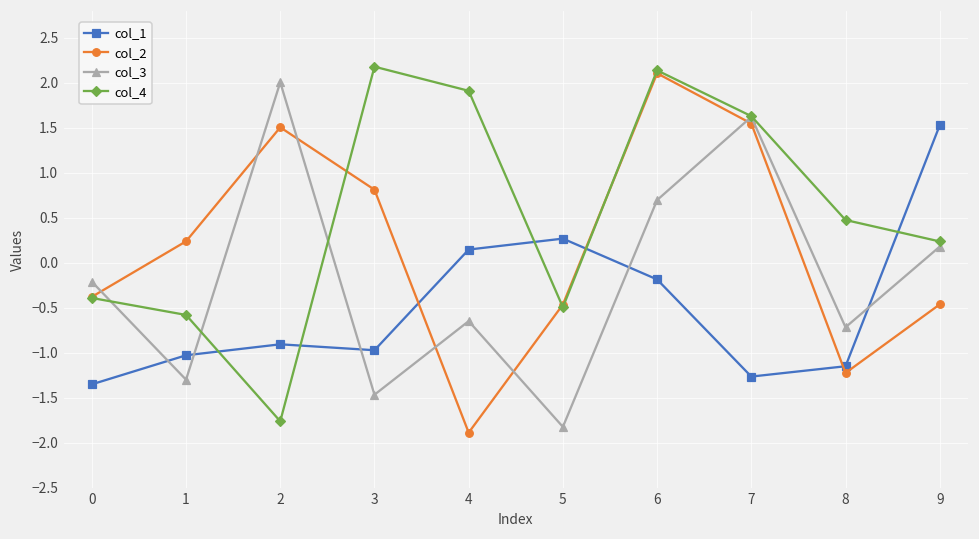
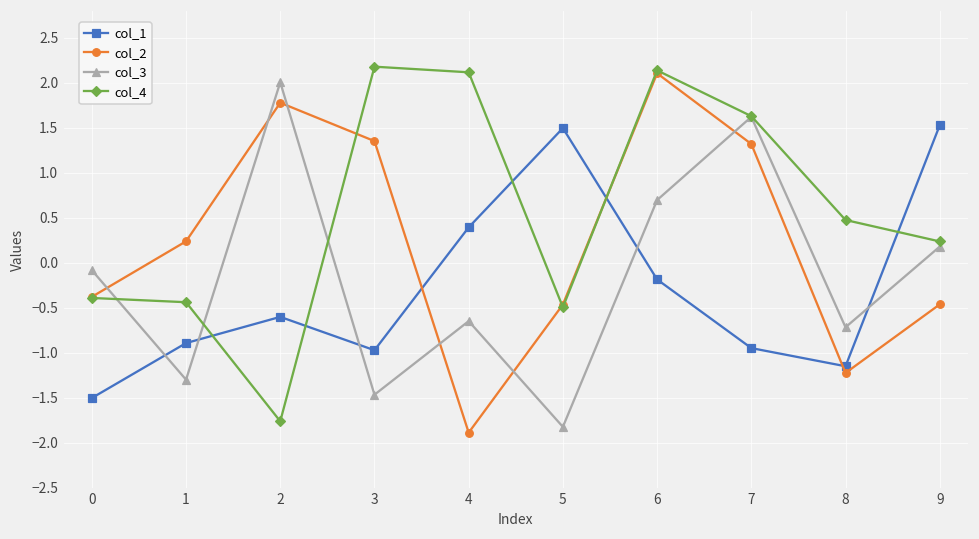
col_1, 0: -1.3 -> -1.5
col_3, 0: -0.2 -> -0.1
col_1, 1: -1.0 -> -0.9
col_4, 1: -0.6 -> -0.4
col_1, 2: -0.9 -> -0.6
col_2, 2: 1.5 -> 1.8
col_2, 3: 0.8 -> 1.4
col_1, 4: 0.1 -> 0.4
col_4, 4: 1.9 -> 2.1
col_1, 5: 0.3 -> 1.5
col_1, 7: -1.3 -> -0.9
col_2, 7: 1.5 -> 1.3
